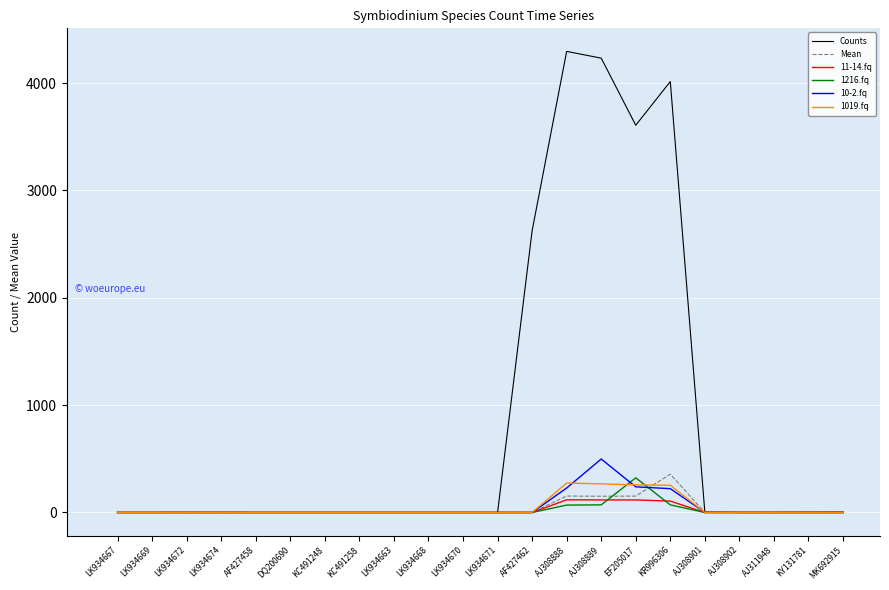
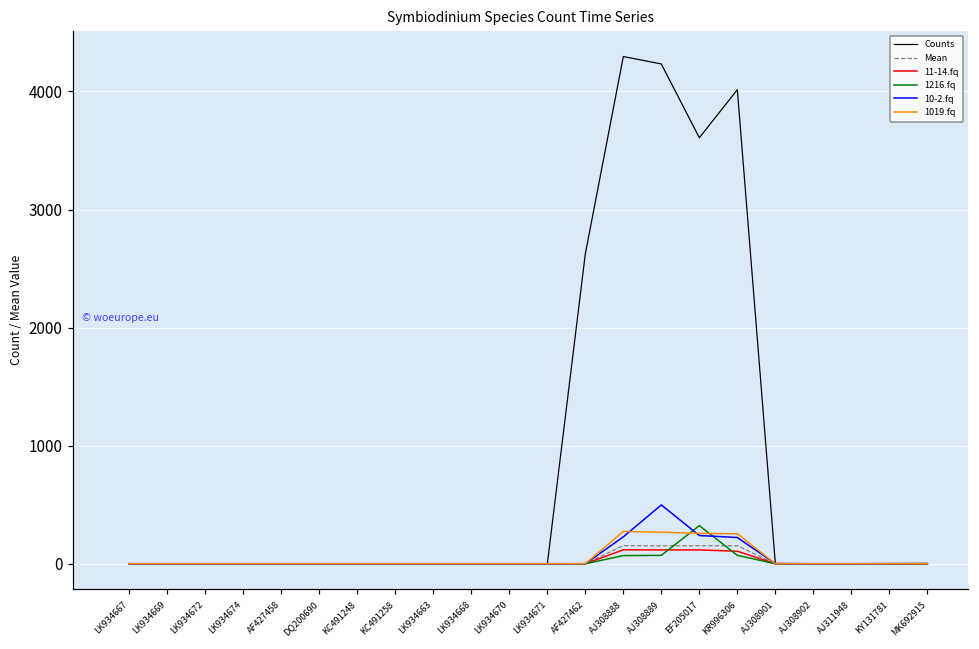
Mean, KR996306: 360 -> 150
